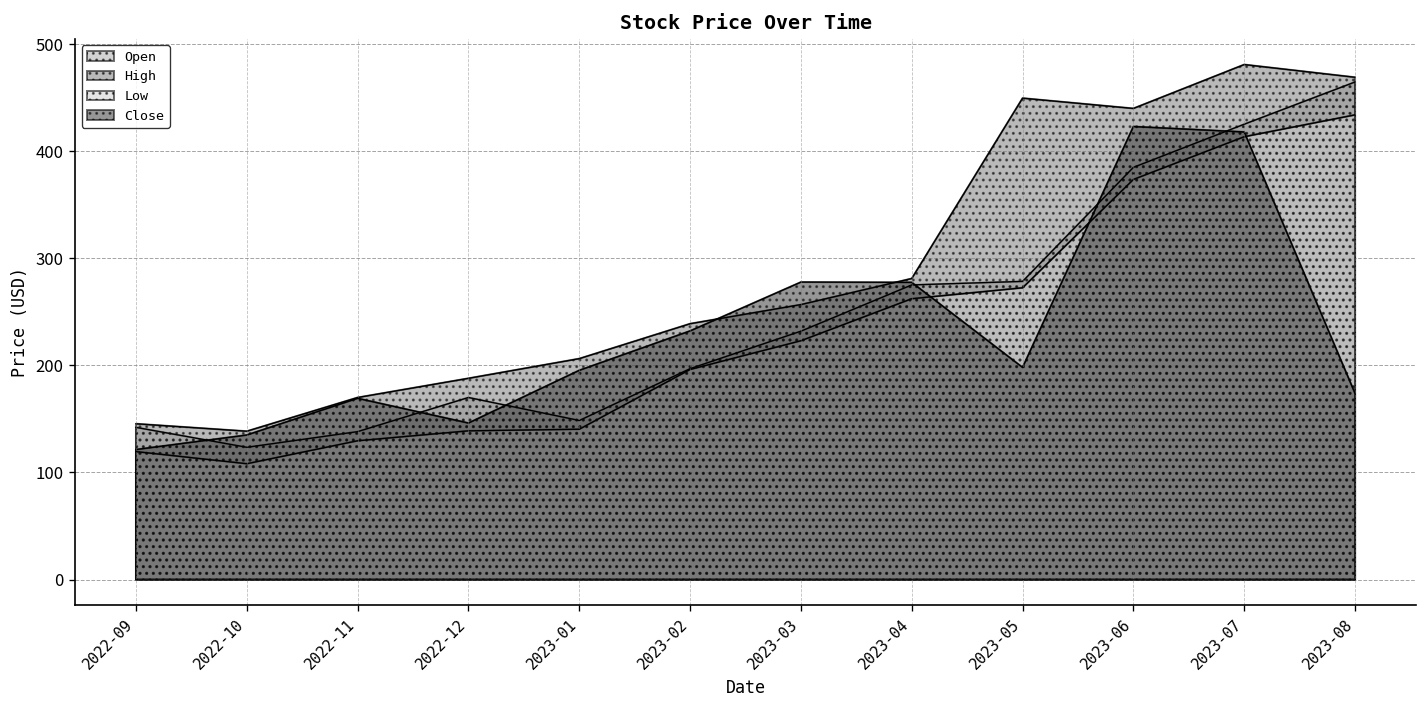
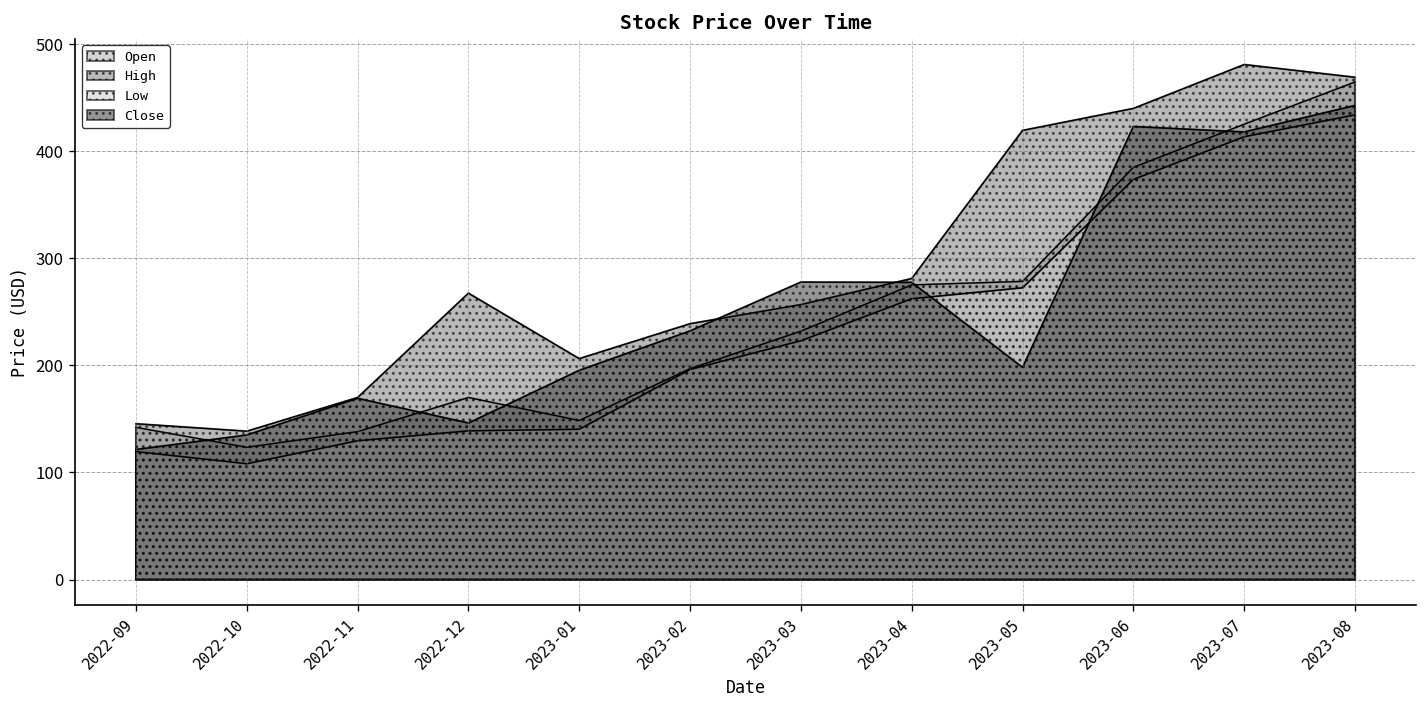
High, 2022-12: 190 -> 270
High, 2023-05: 450 -> 420
Close, 2023-08: 170 -> 440
